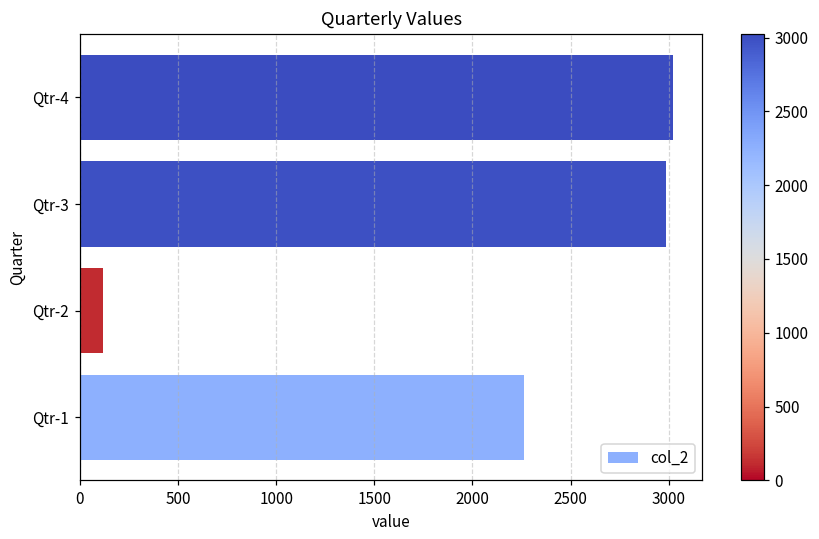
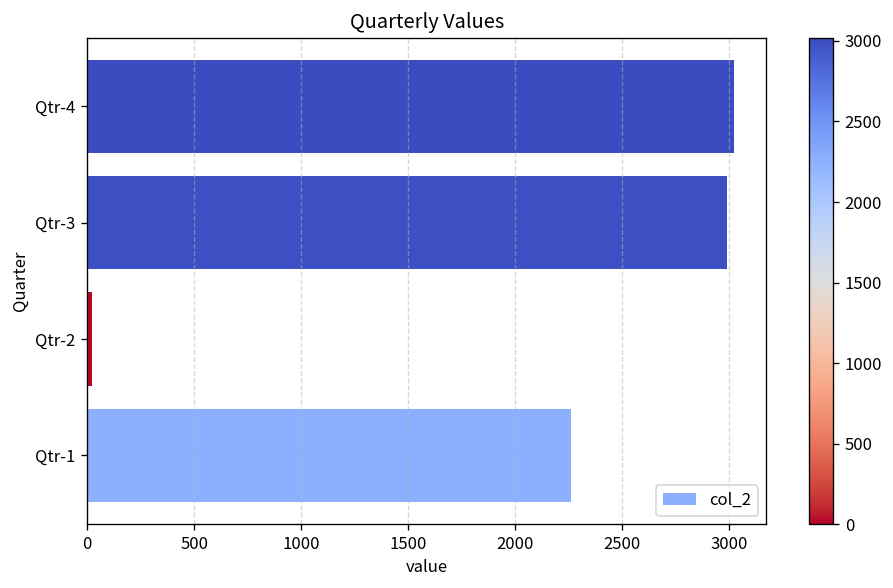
Qtr-2: 120 -> 20
